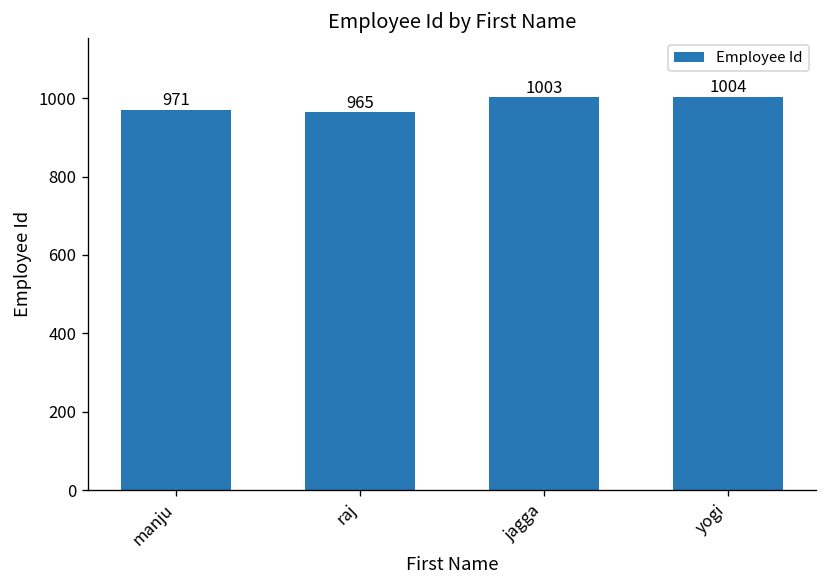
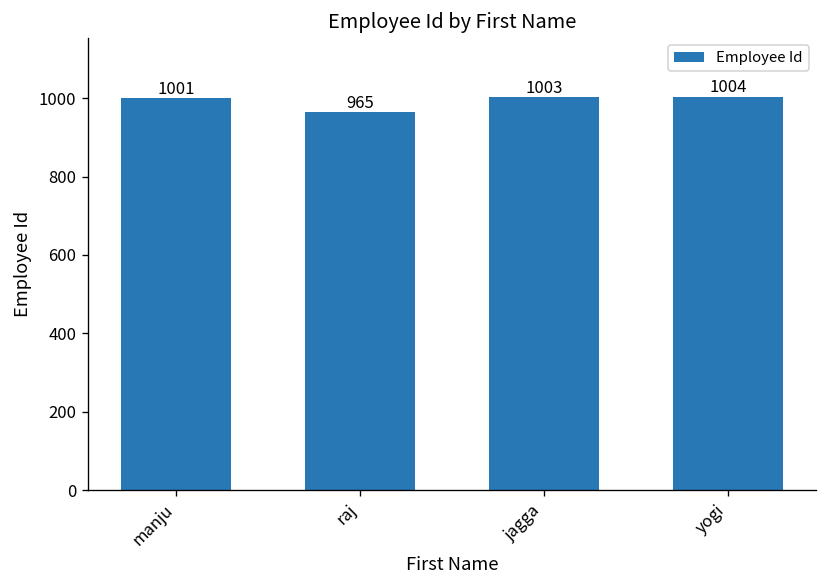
manju: 971 -> 1001
